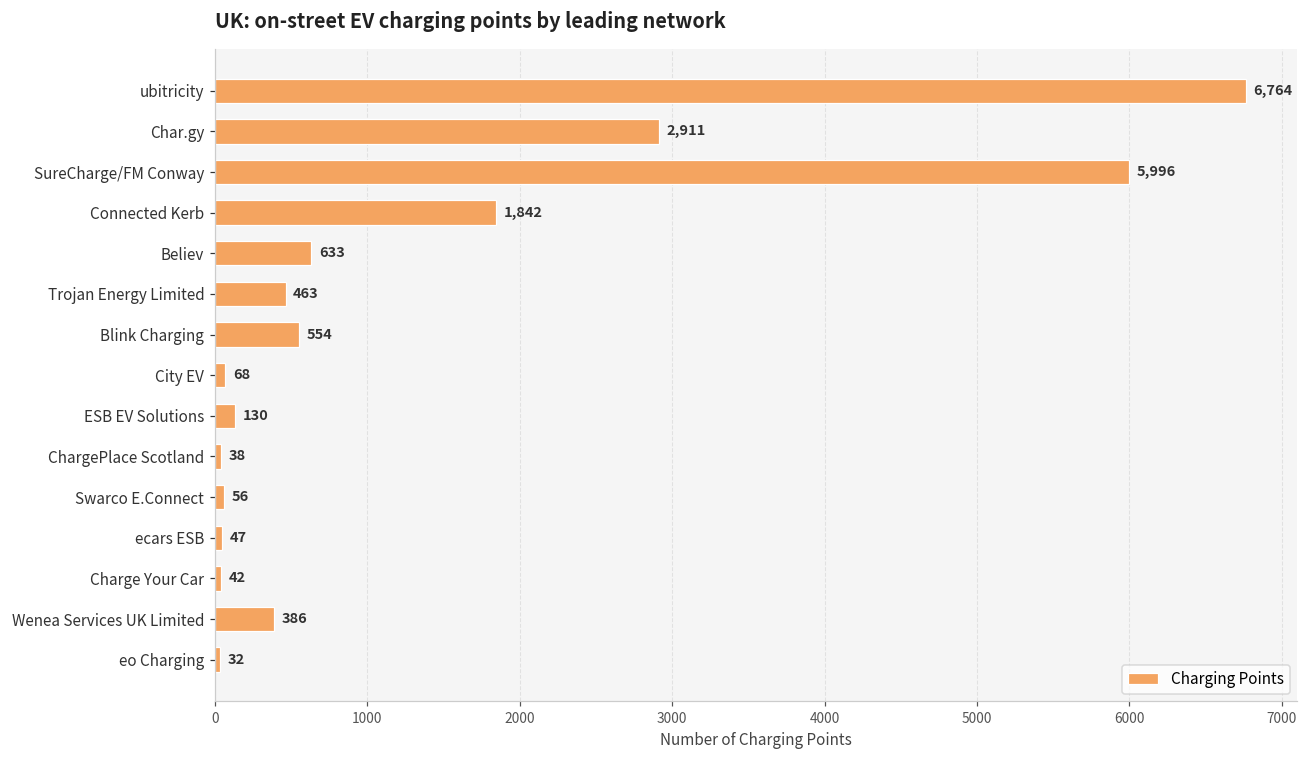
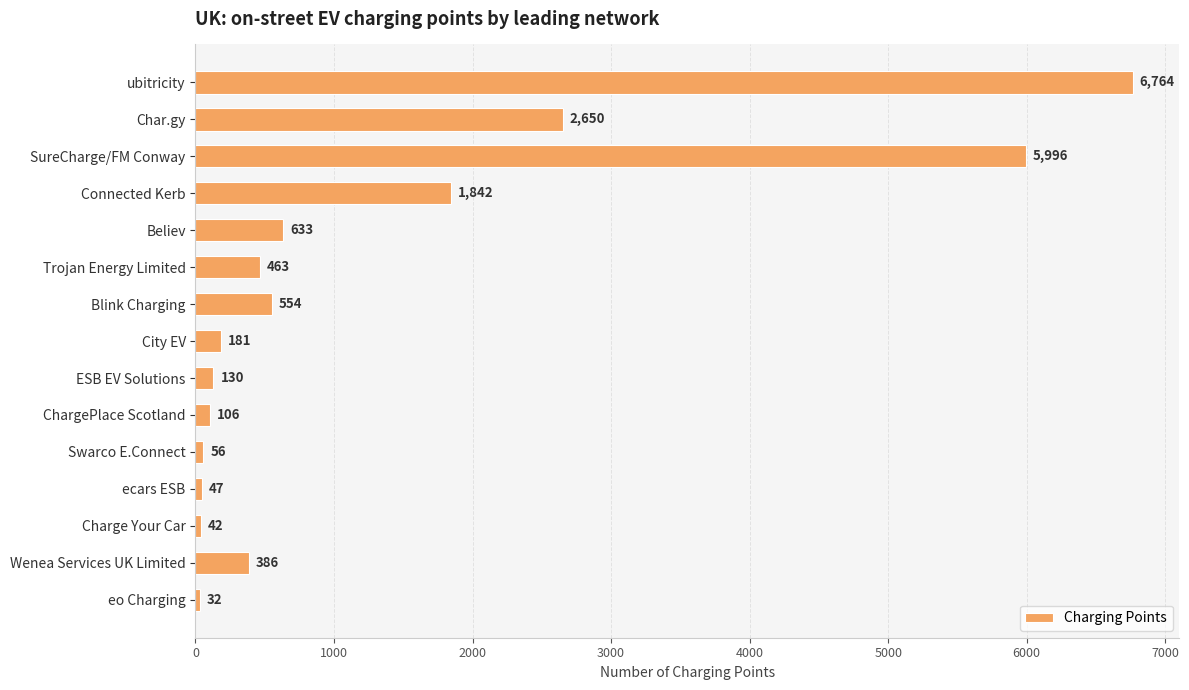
Char.gy: 2,911 -> 2,650
City EV: 68 -> 181
ChargePlace Scotland: 38 -> 106
